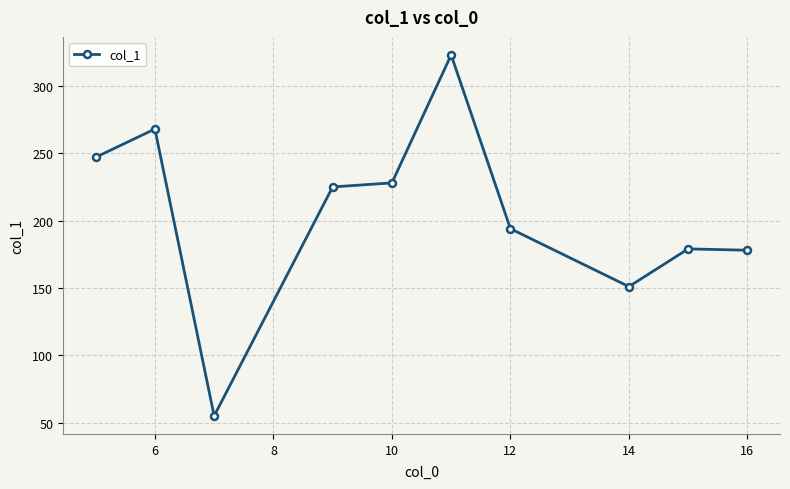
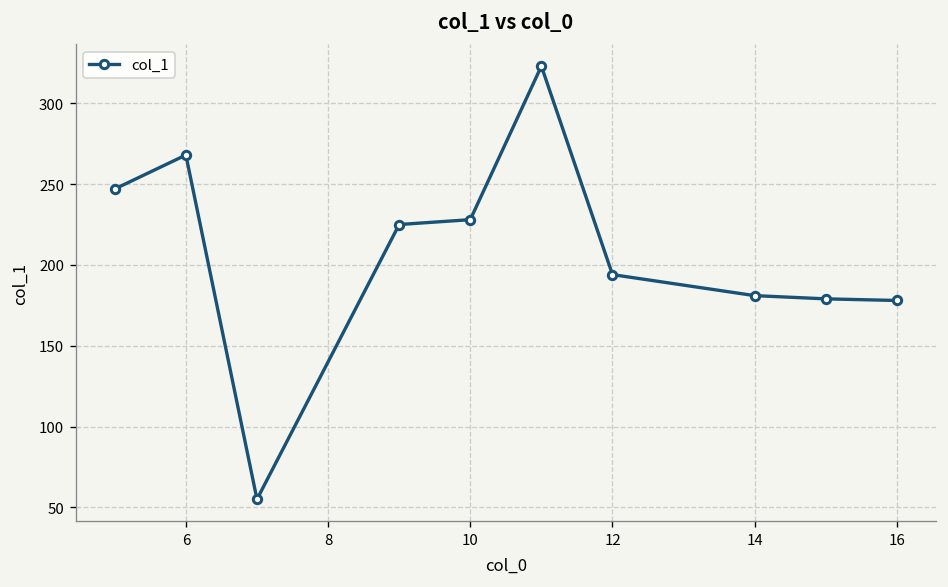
14: 151 -> 181
